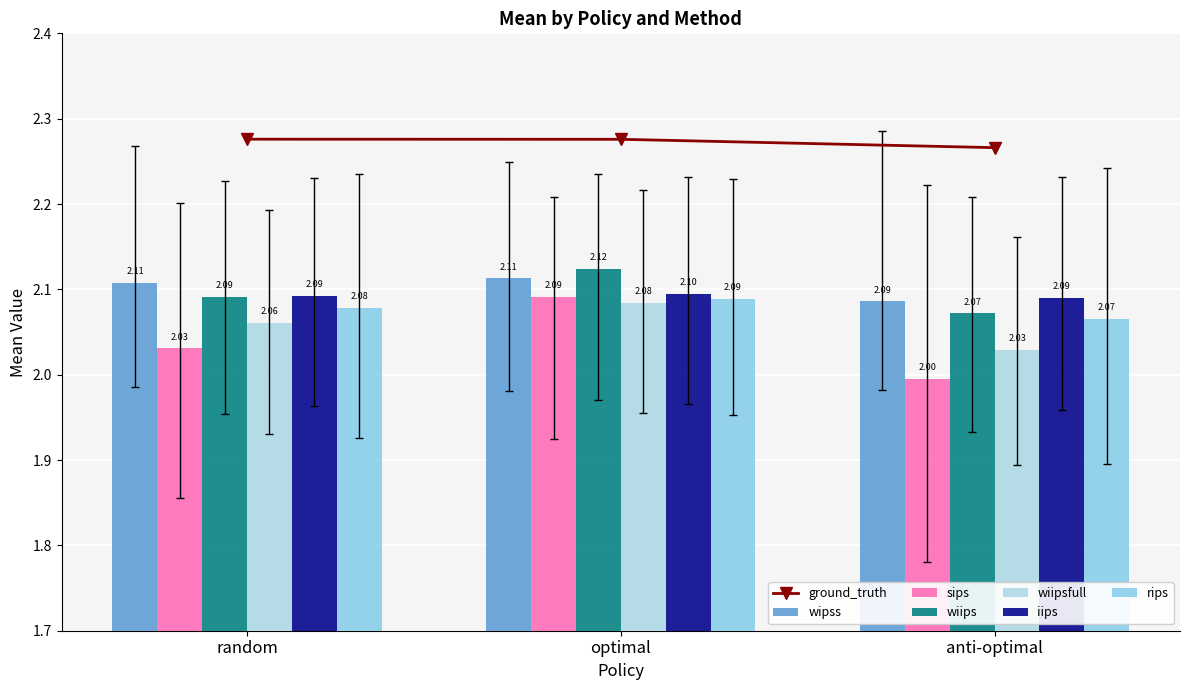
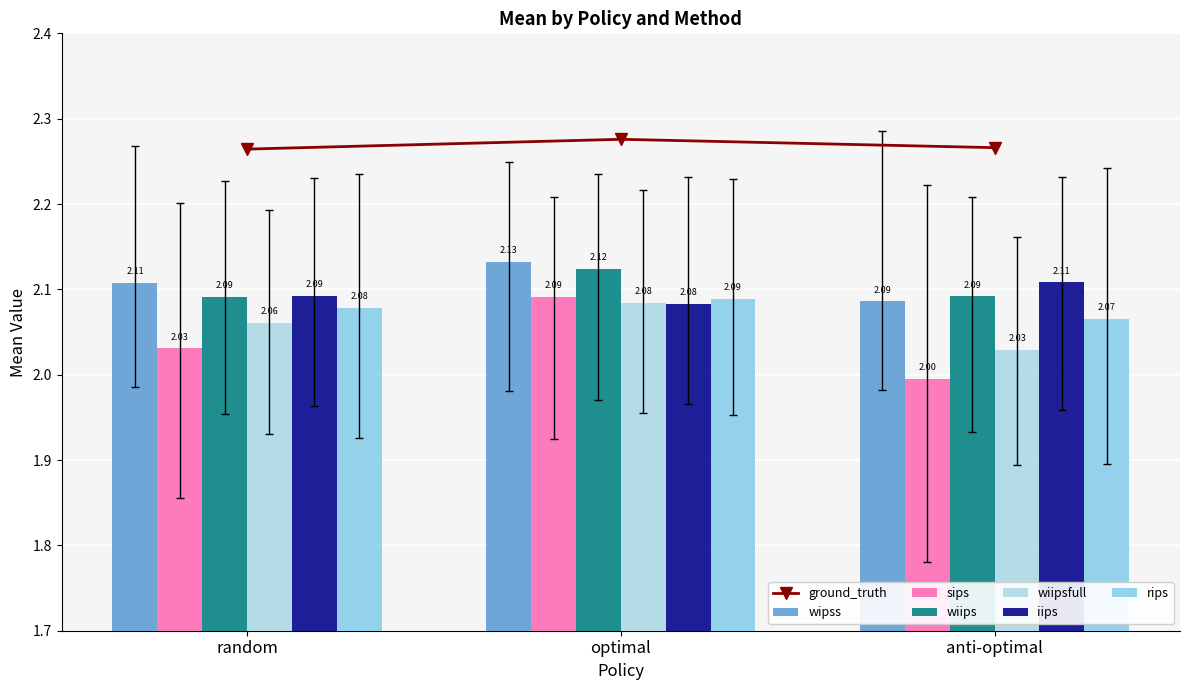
ground_truth, random: 2.28 -> 2.26
wipss, optimal: 2.11 -> 2.13
iips, optimal: 2.10 -> 2.08
wiips, anti-optimal: 2.07 -> 2.09
iips, anti-optimal: 2.09 -> 2.11
